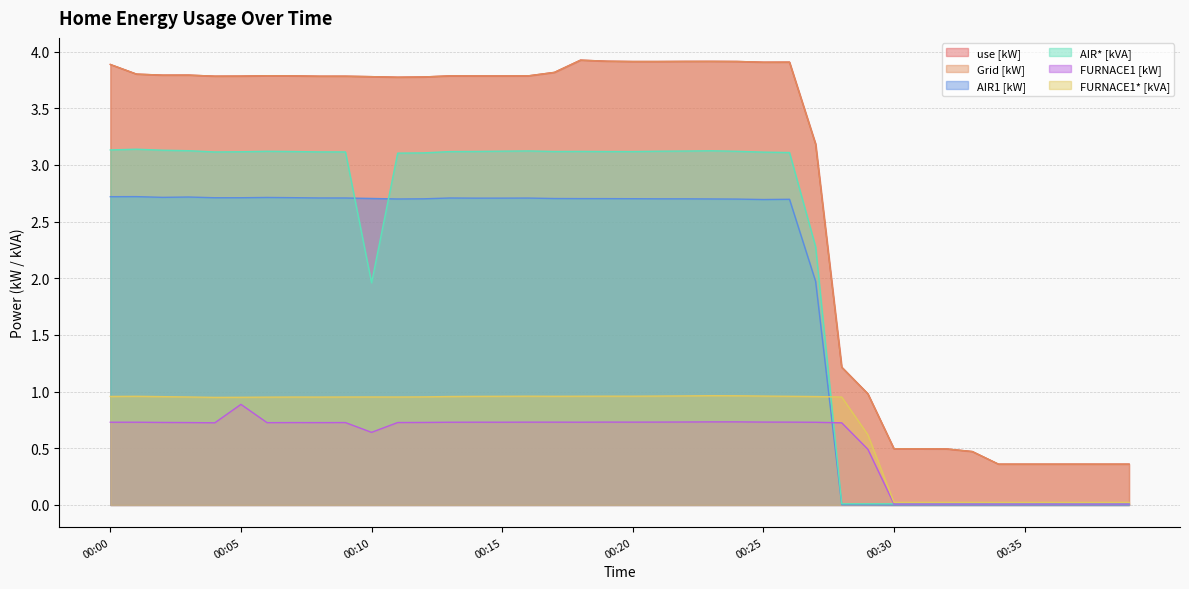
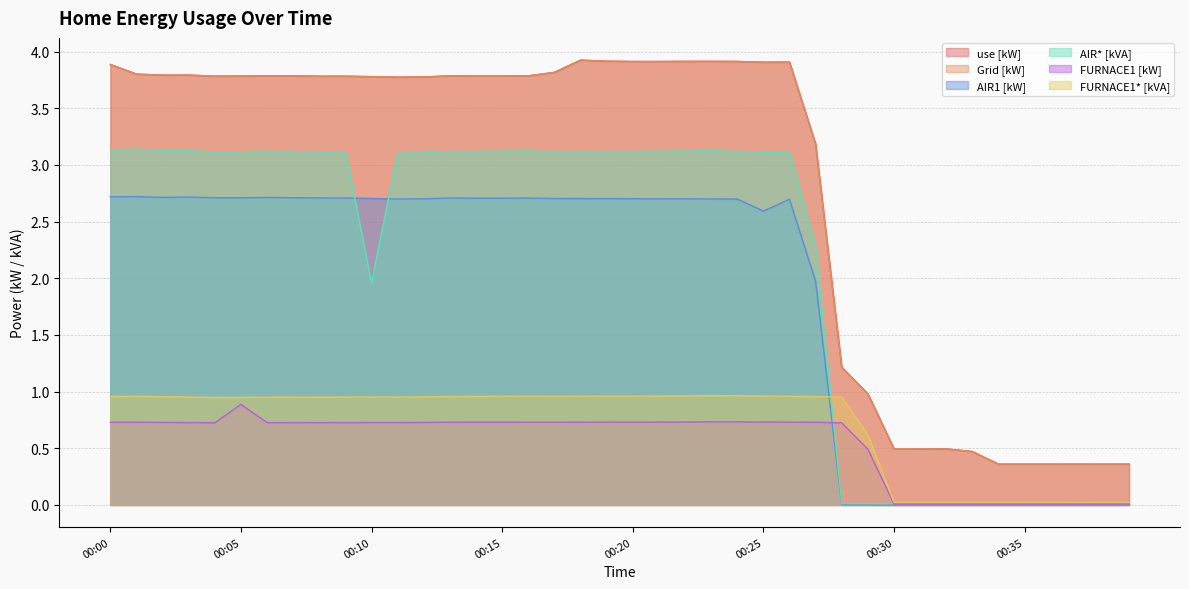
FURNACE1 [kW], 00:10: 0.64 -> 0.73
AIR1 [kW], 00:25: 2.69 -> 2.59
